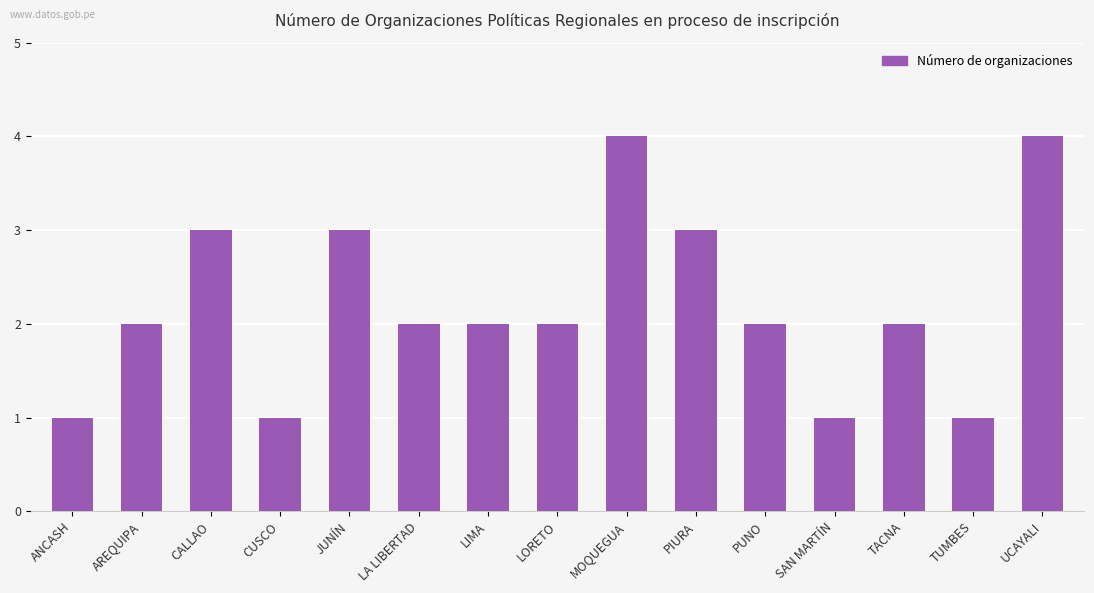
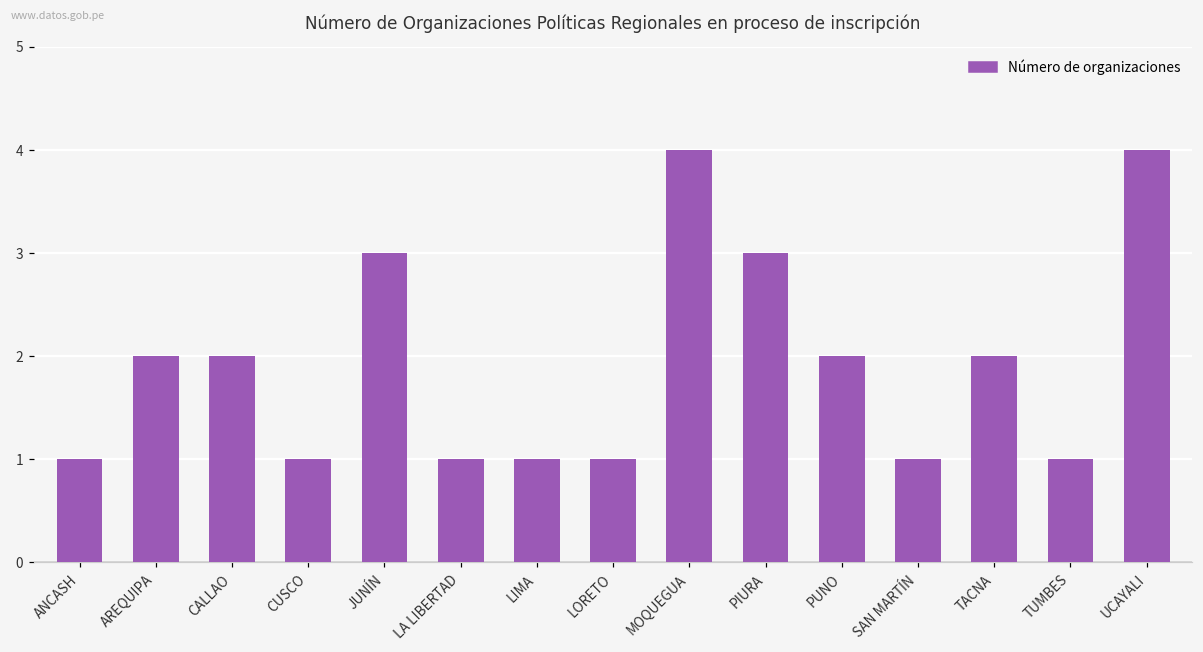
CALLAO: 3 -> 2
LA LIBERTAD: 2 -> 1
LIMA: 2 -> 1
LORETO: 2 -> 1
